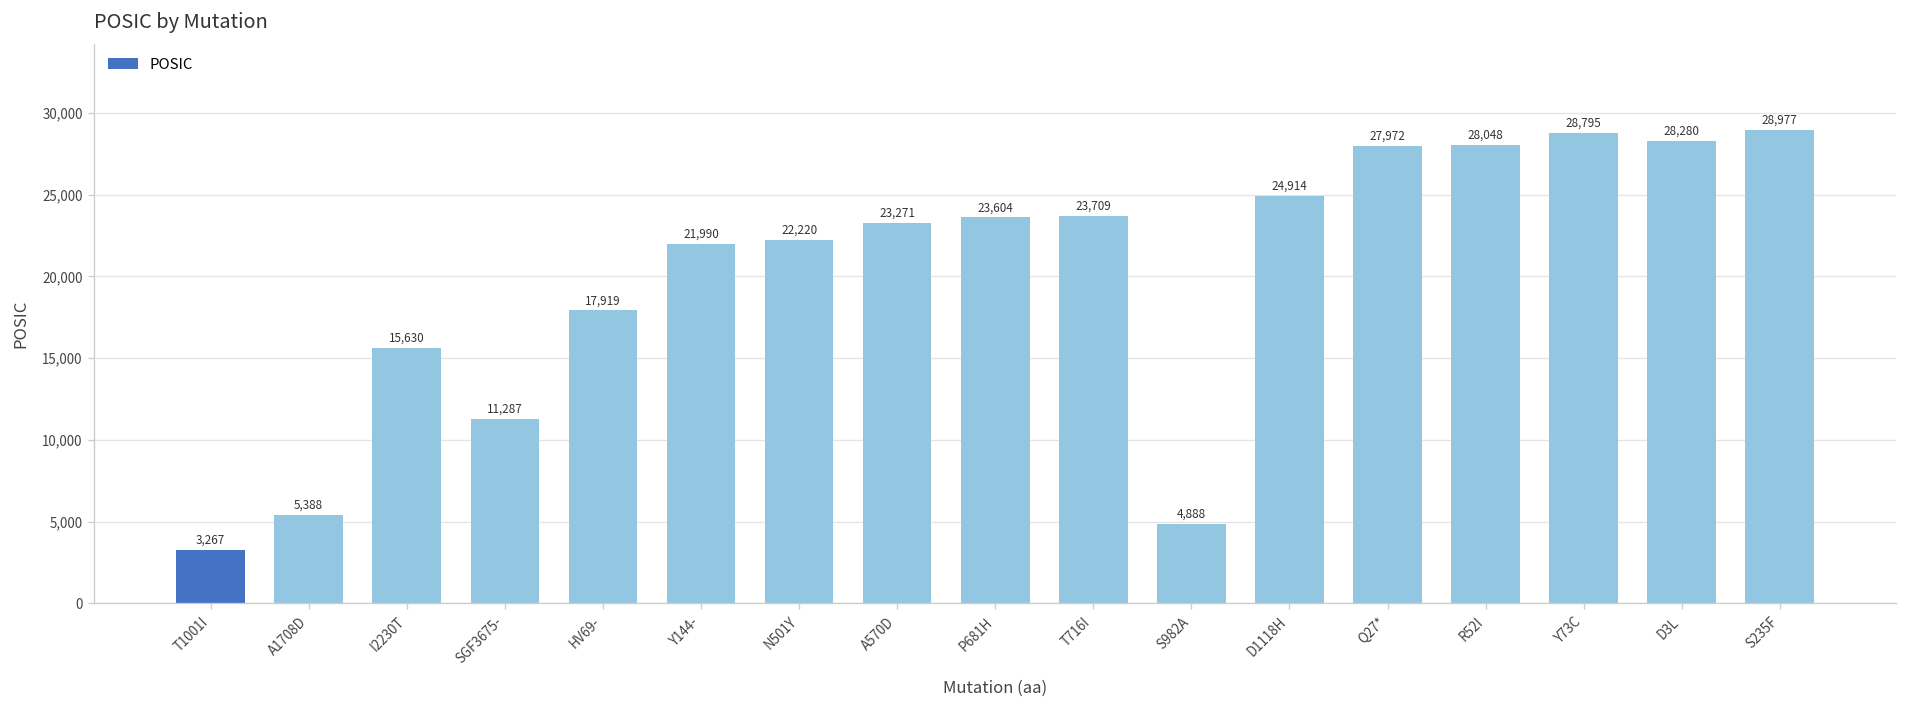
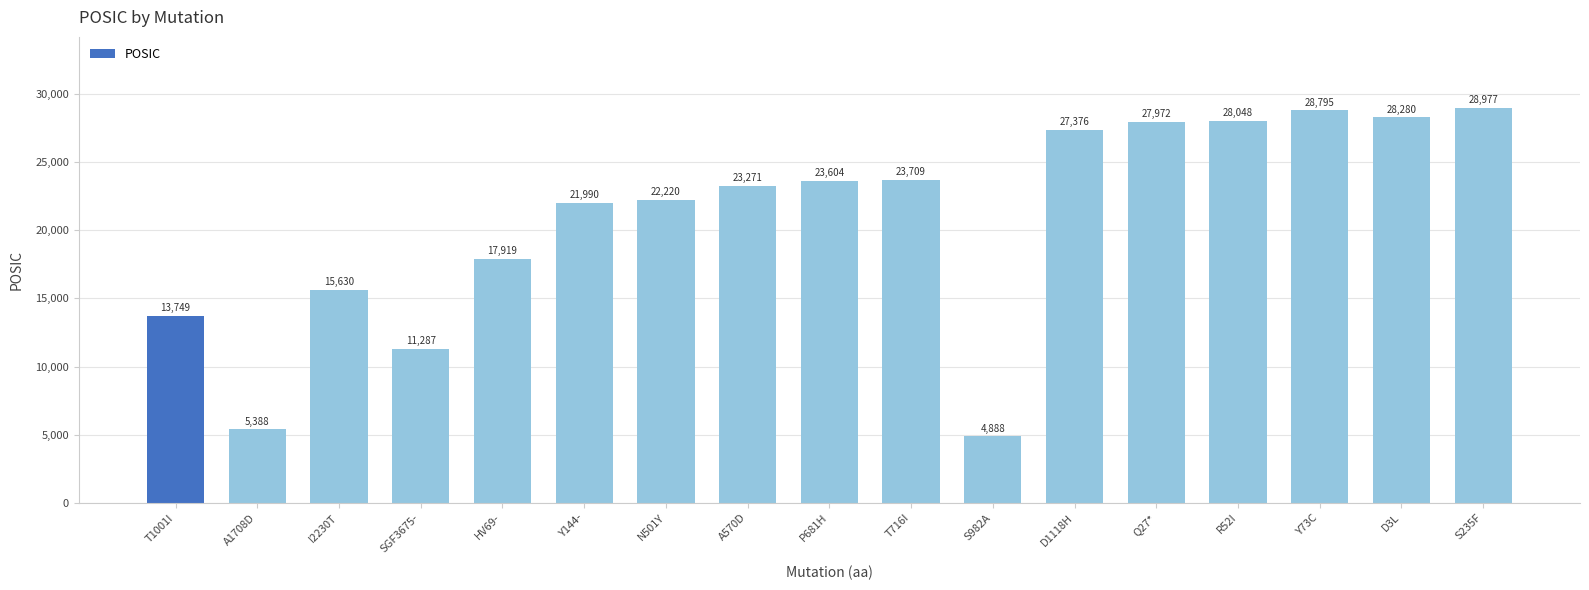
T1001I: 3,267 -> 13,749
D1118H: 24,914 -> 27,376
